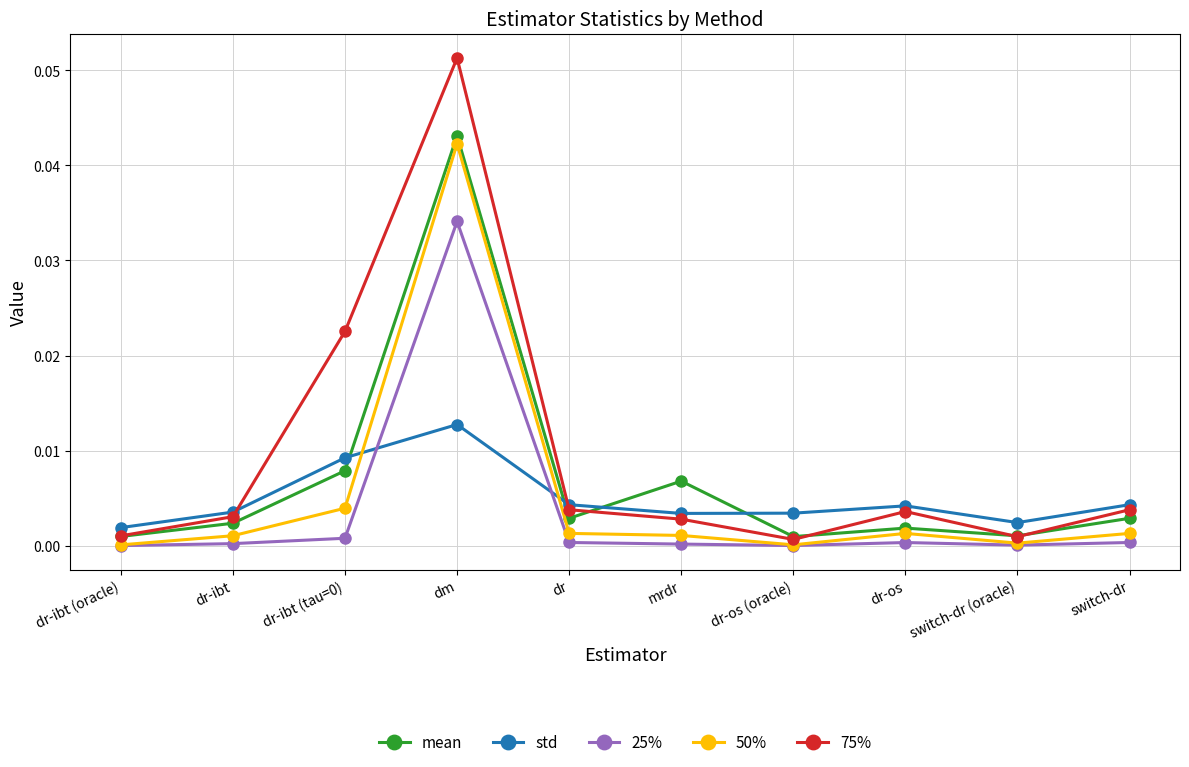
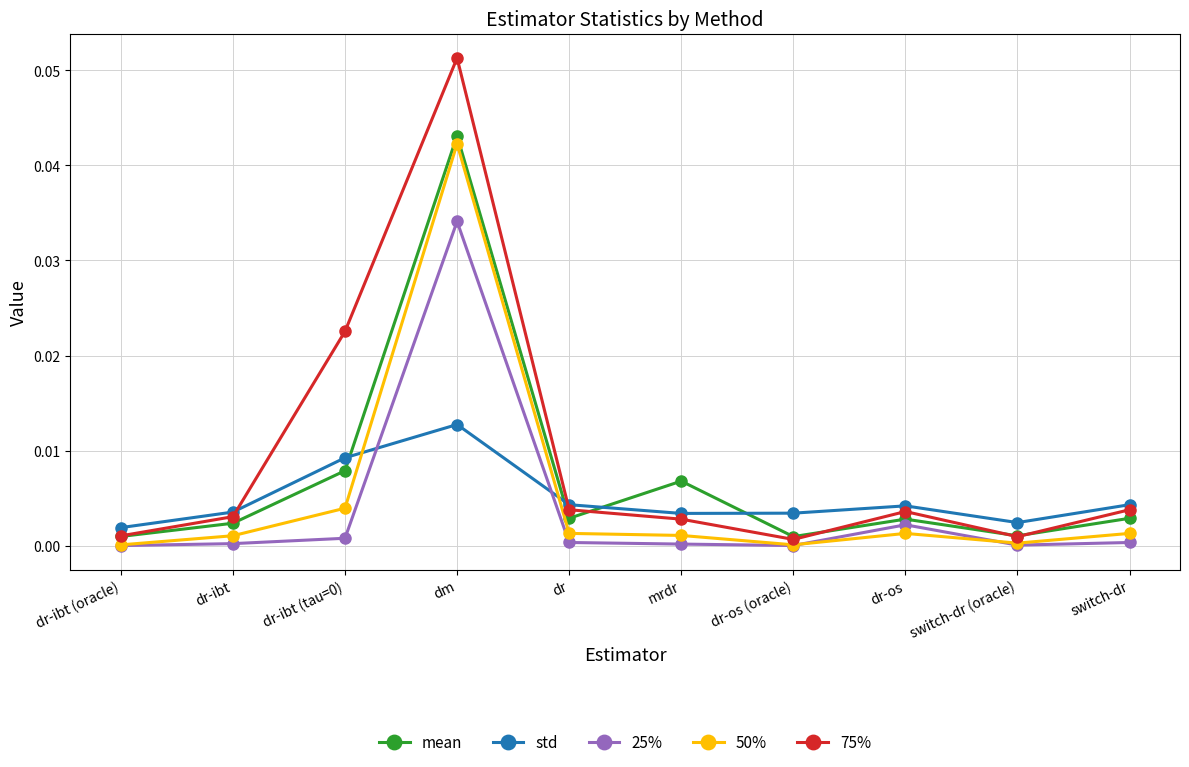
mean, dr-os: 0.002 -> 0.003
25%, dr-os: 0.000 -> 0.002
